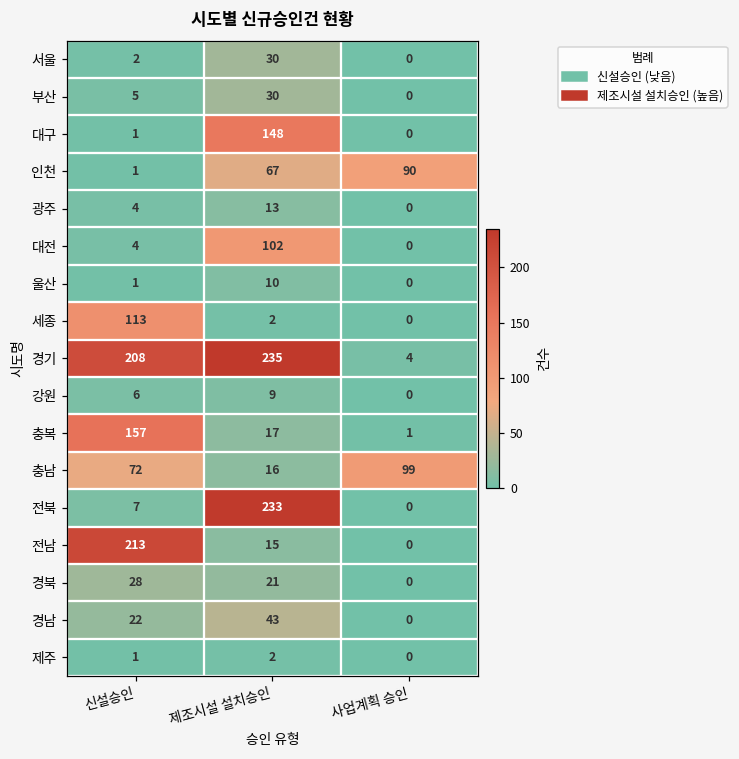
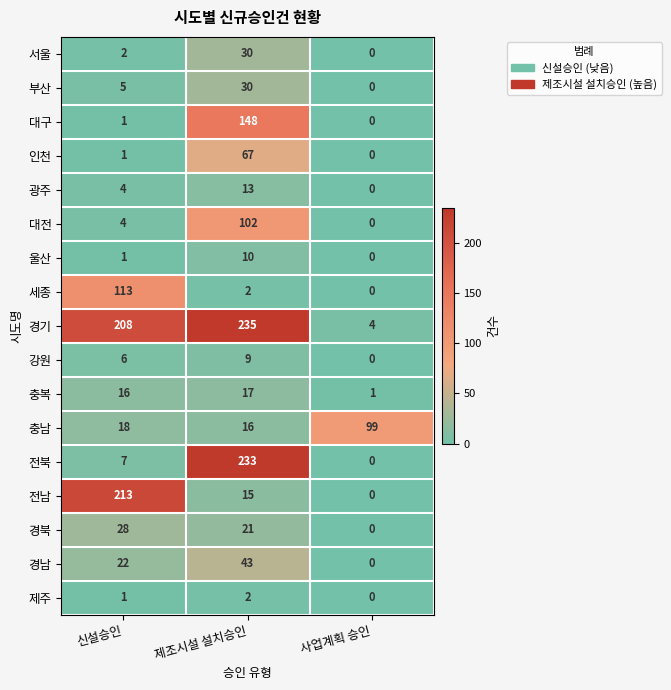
인천, 사업계획 승인: 90 -> 0
충복, 신설승인: 157 -> 16
충남, 신설승인: 72 -> 18
